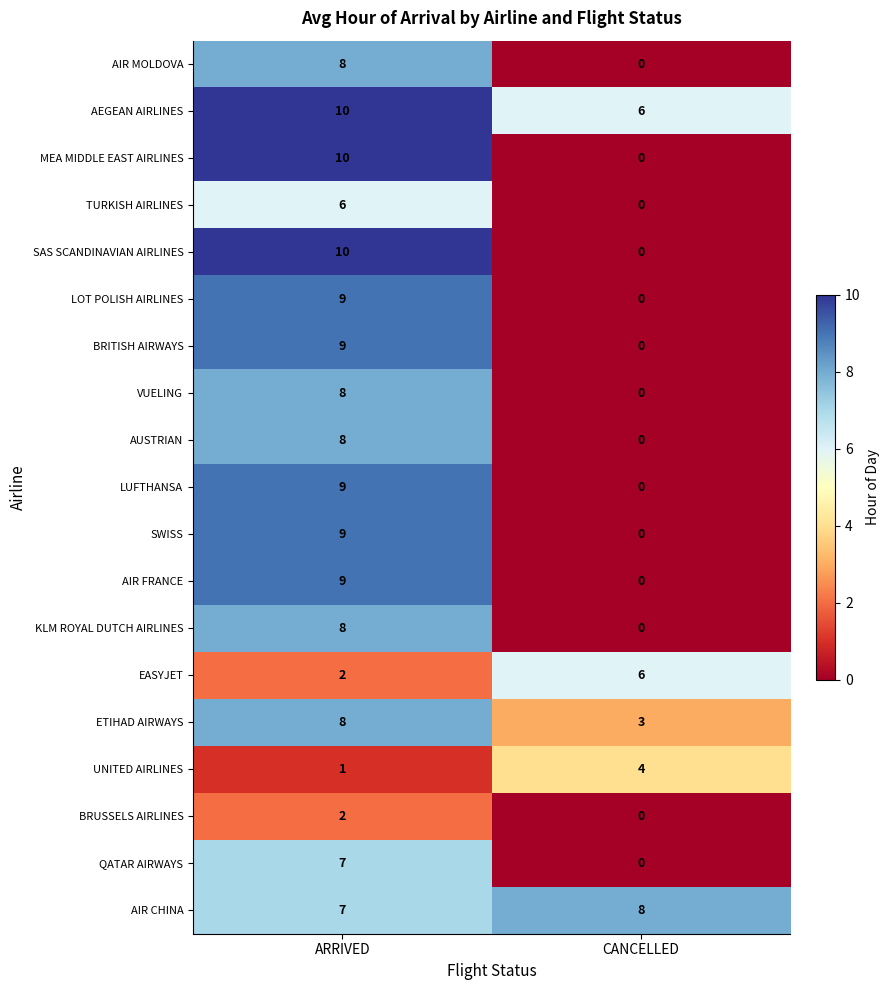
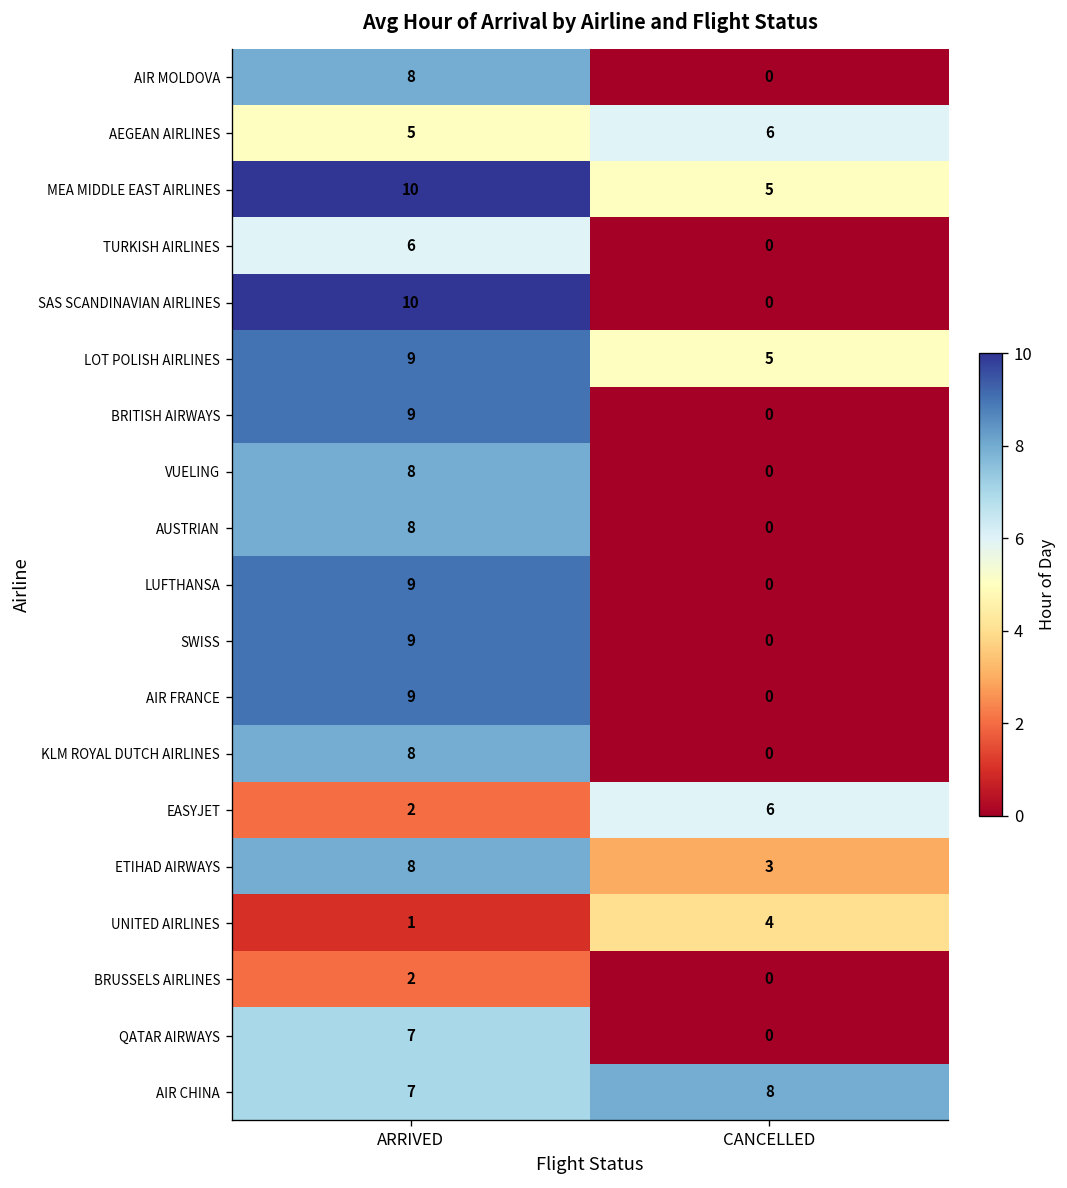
AEGEAN AIRLINES, ARRIVED: 10 -> 5
MEA MIDDLE EAST AIRLINES, CANCELLED: 0 -> 5
LOT POLISH AIRLINES, CANCELLED: 0 -> 5
